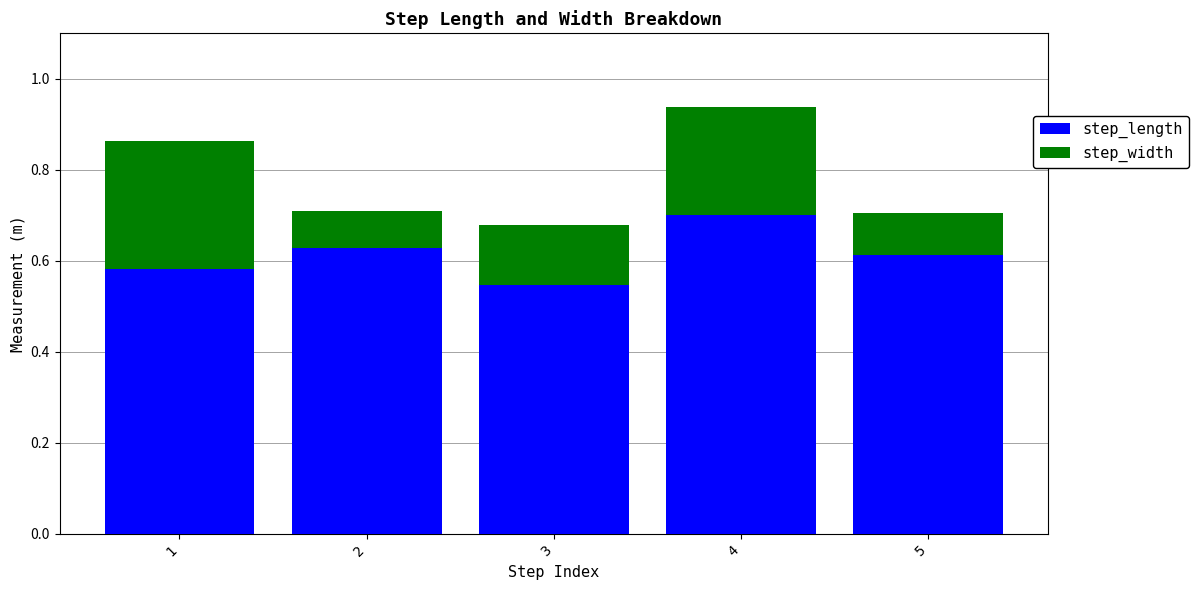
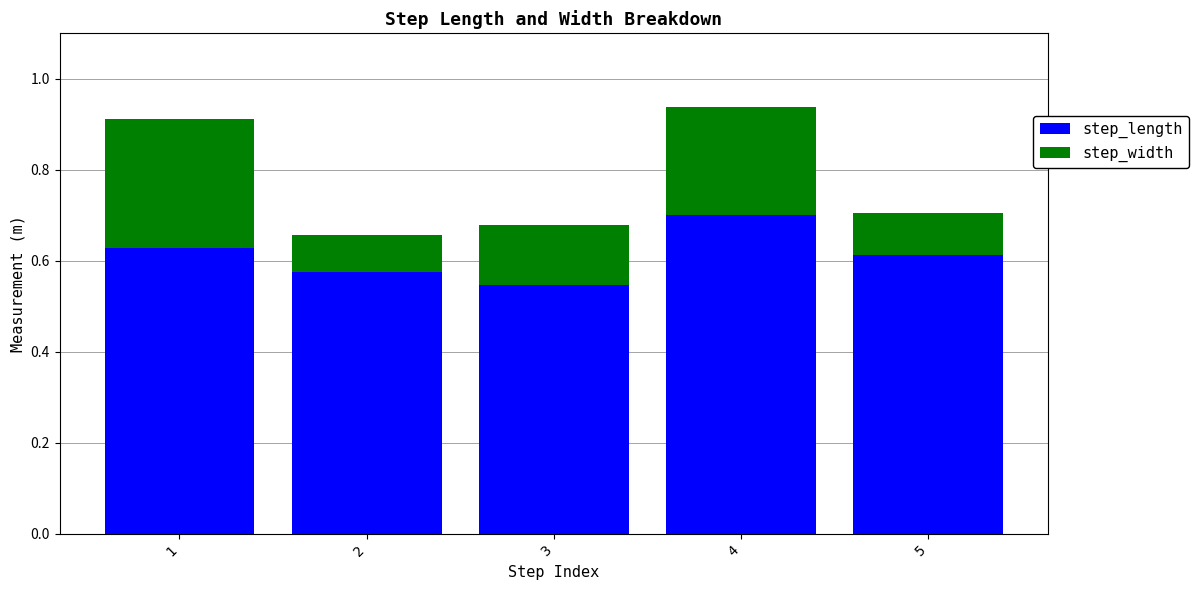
step_length, 1: 0.58 -> 0.63
step_length, 2: 0.63 -> 0.57
